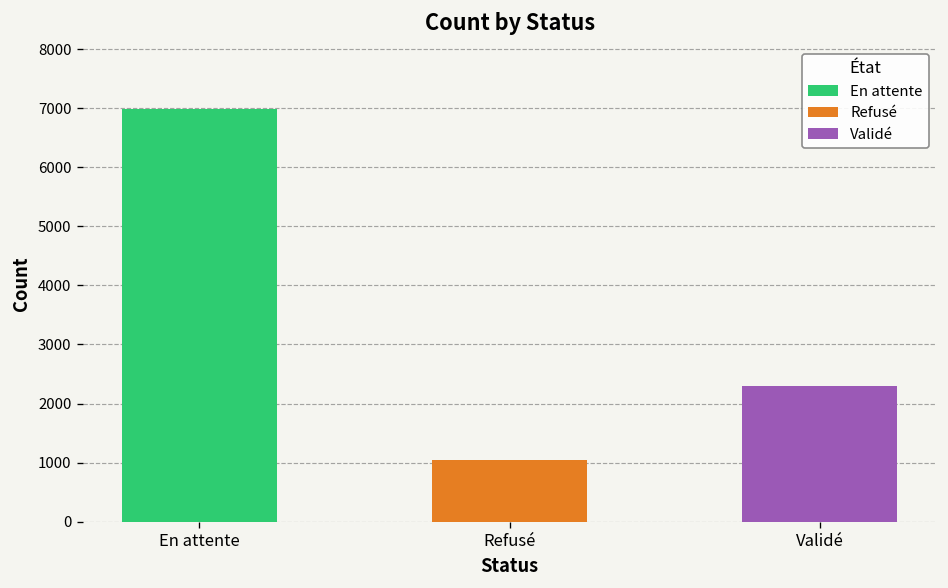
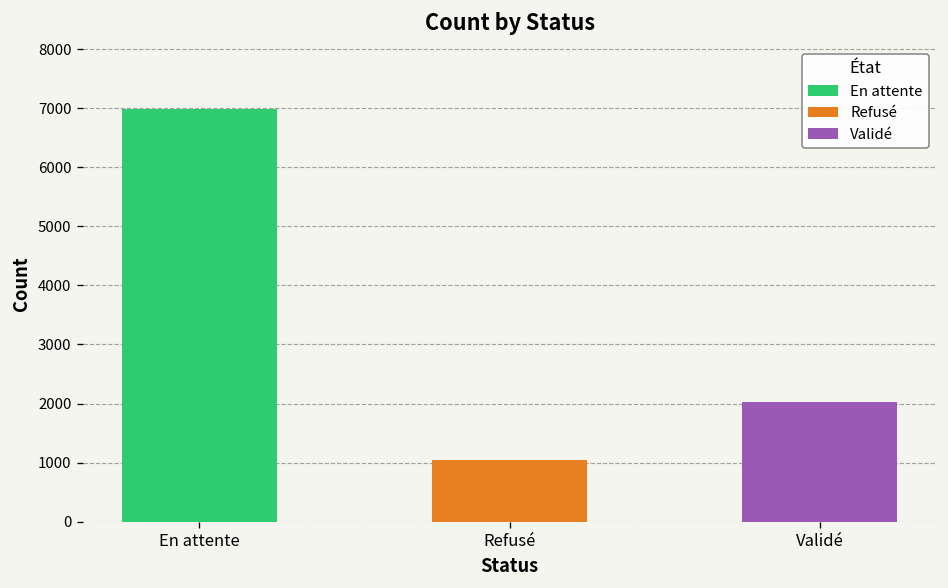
Validé: 2300 -> 2000
